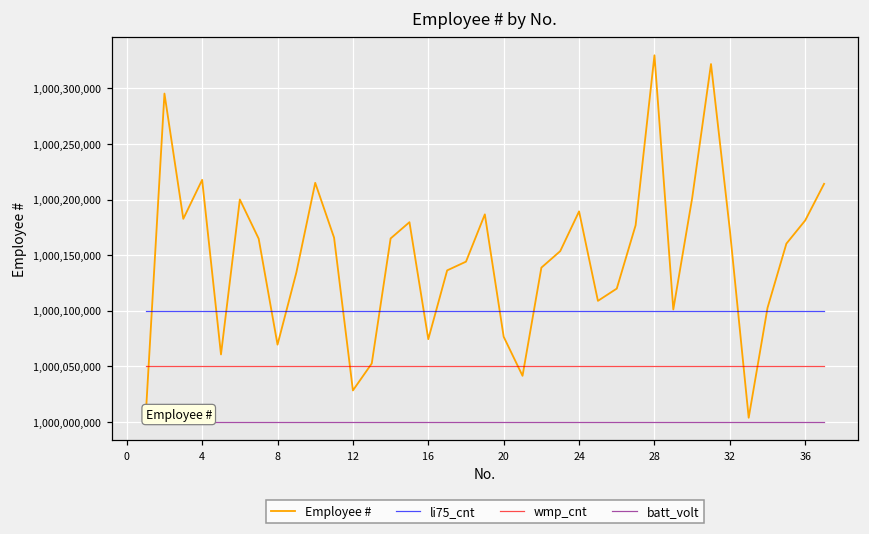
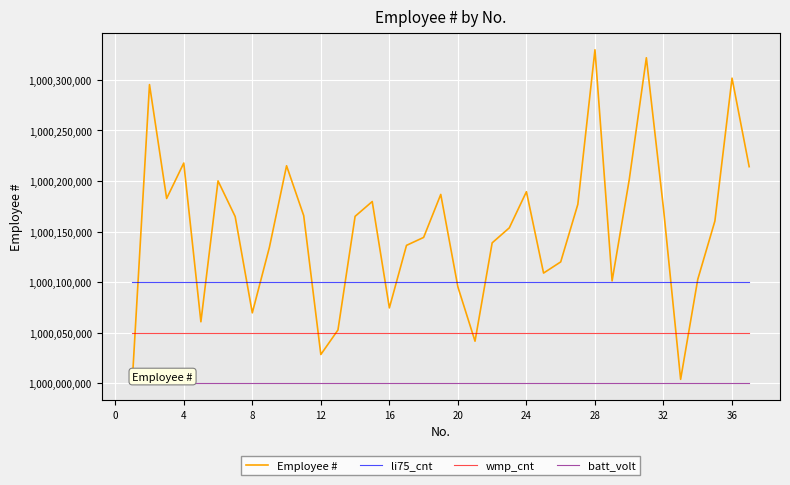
Employee #, 20: 1,000,077,000 -> 1,000,095,000
Employee #, 36: 1,000,181,000 -> 1,000,302,000
